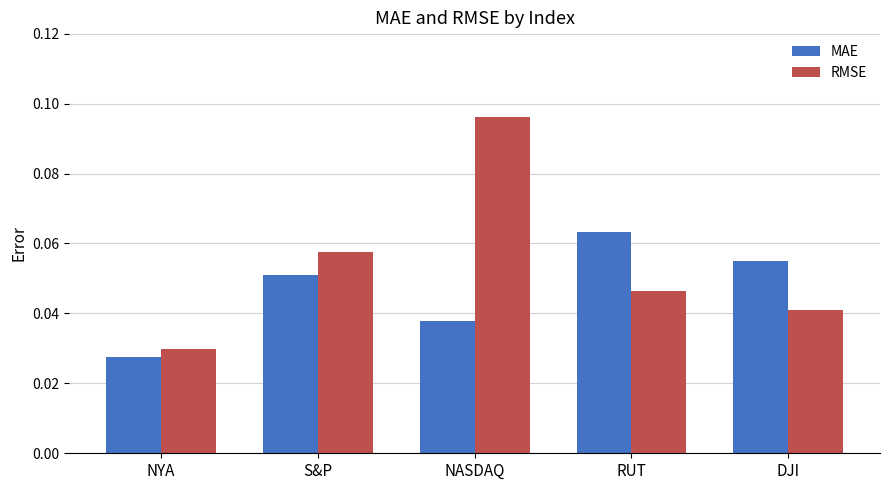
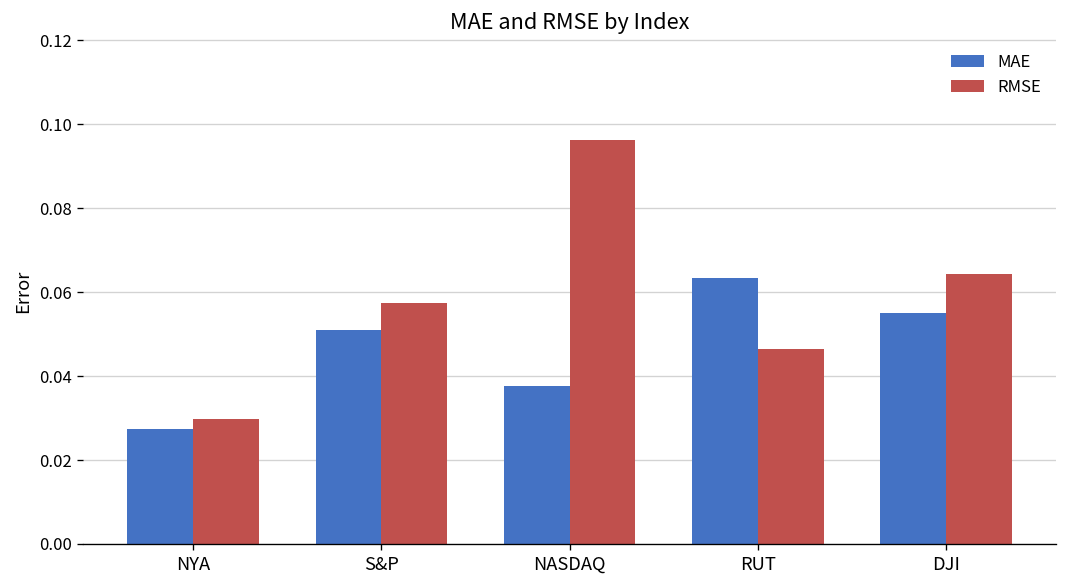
RMSE, DJI: 0.041 -> 0.064
